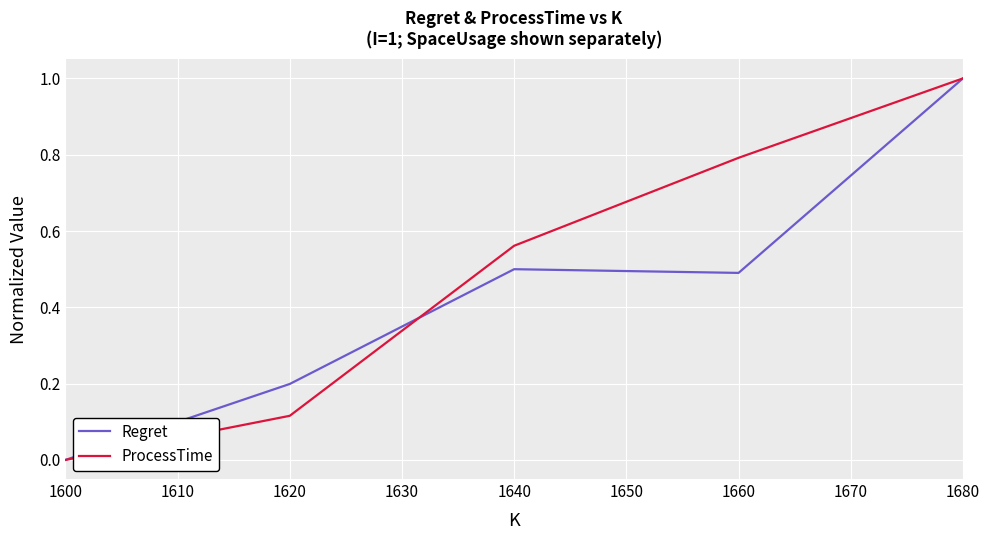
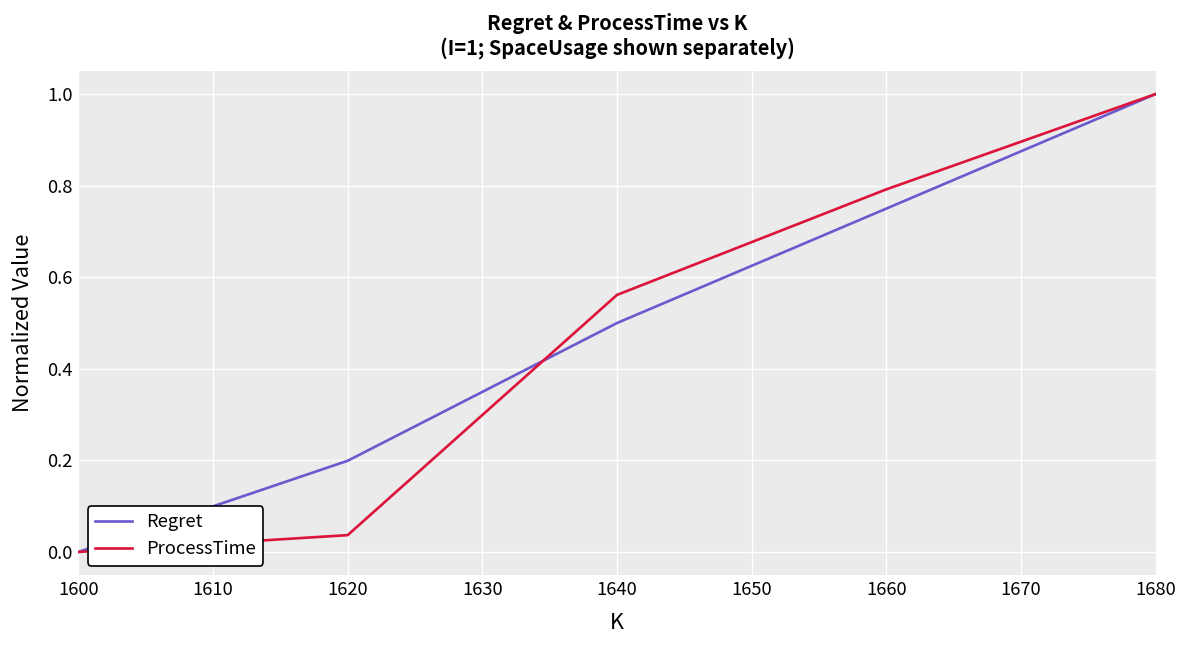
ProcessTime, 1620: 0.12 -> 0.04
Regret, 1660: 0.49 -> 0.75
